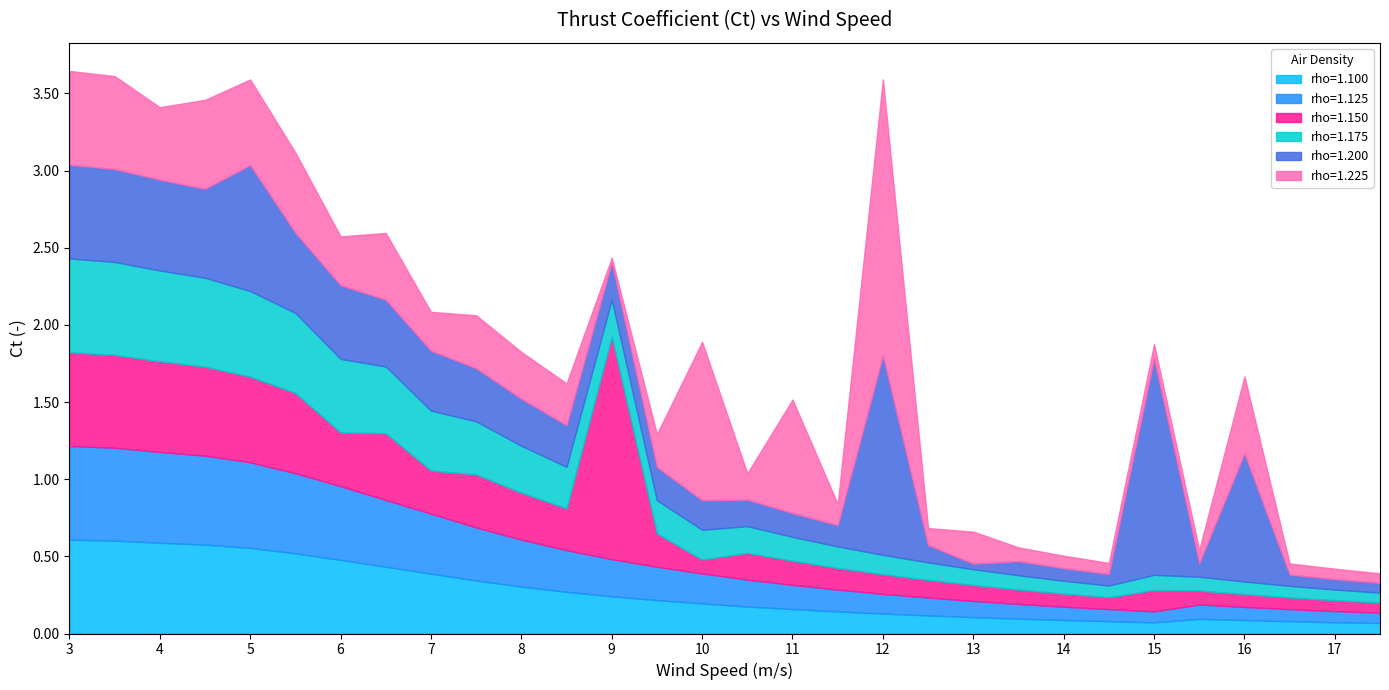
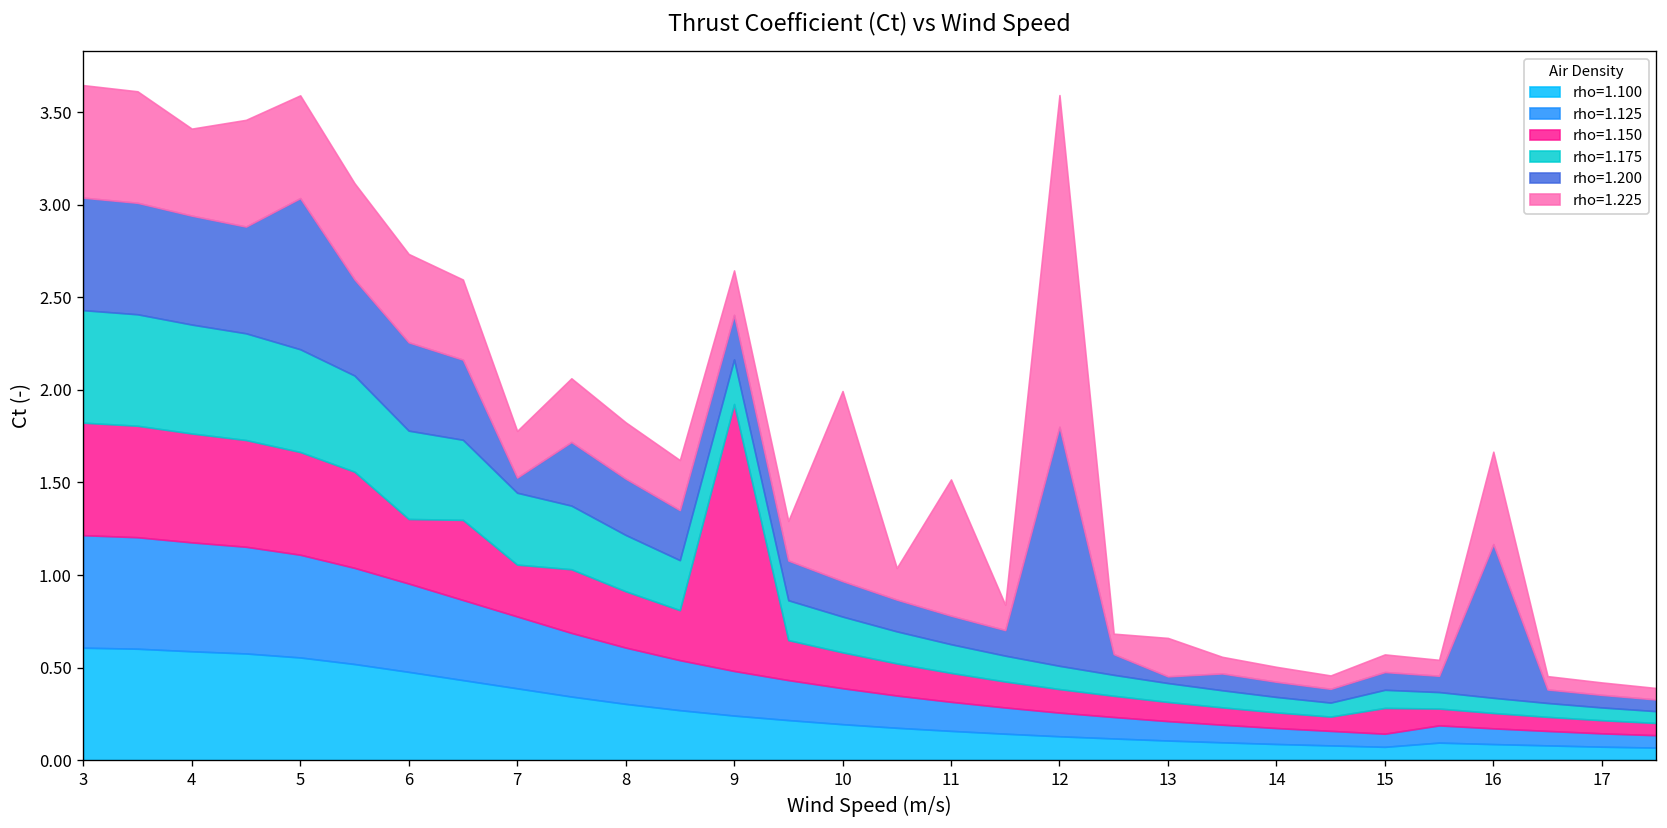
rho=1.225, 6: 0.32 -> 0.48
rho=1.200, 7: 0.39 -> 0.08
rho=1.225, 9: 0.03 -> 0.24
rho=1.150, 10: 0.09 -> 0.19
rho=1.200, 15: 1.40 -> 0.10
